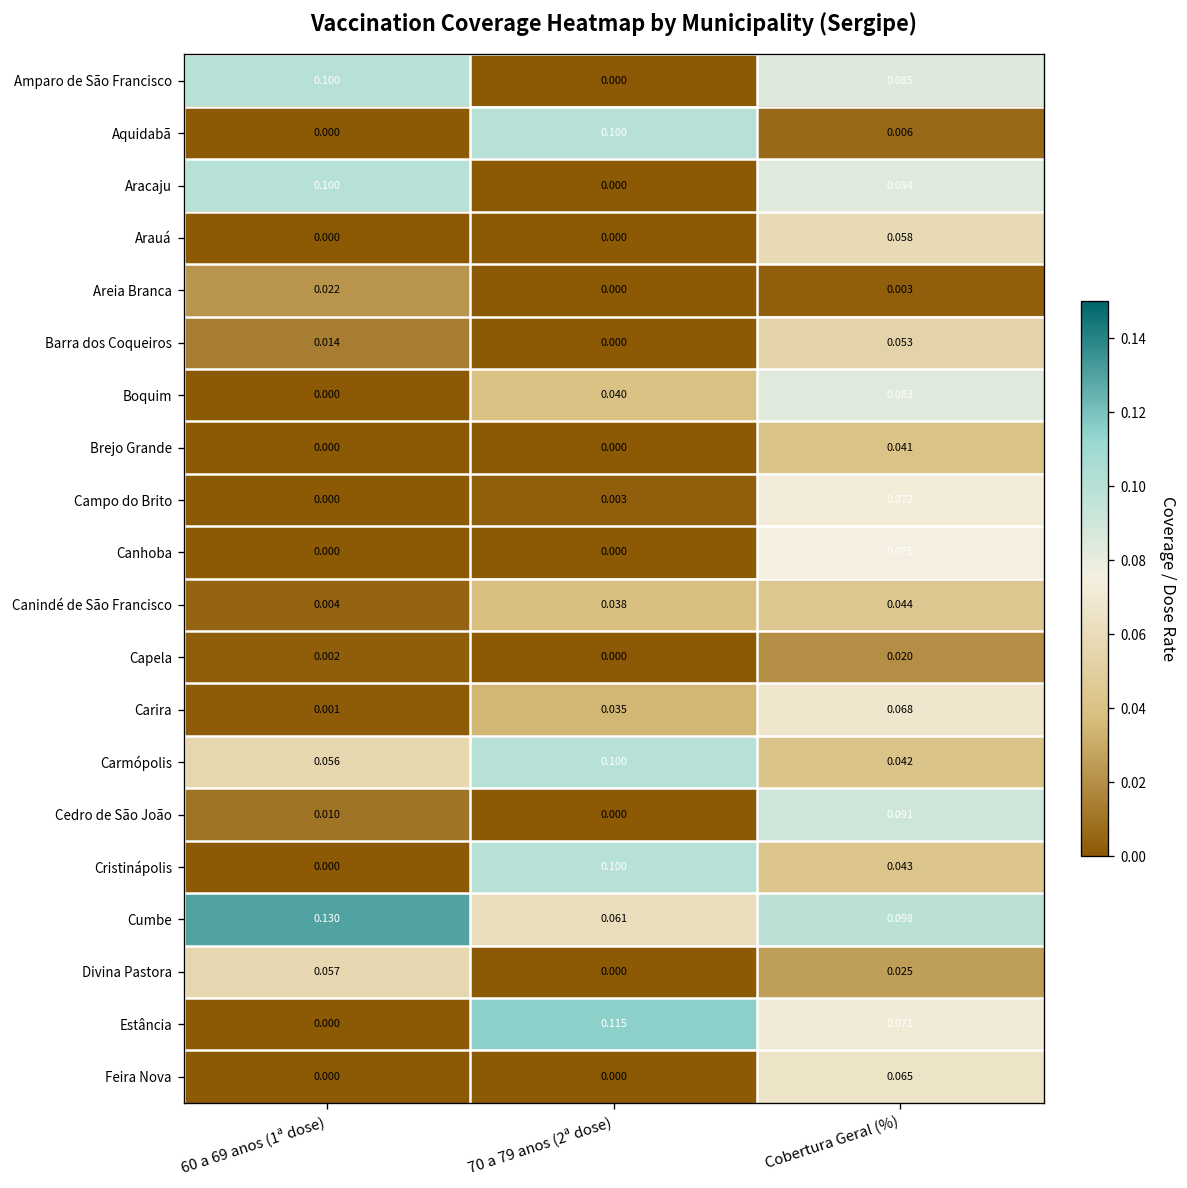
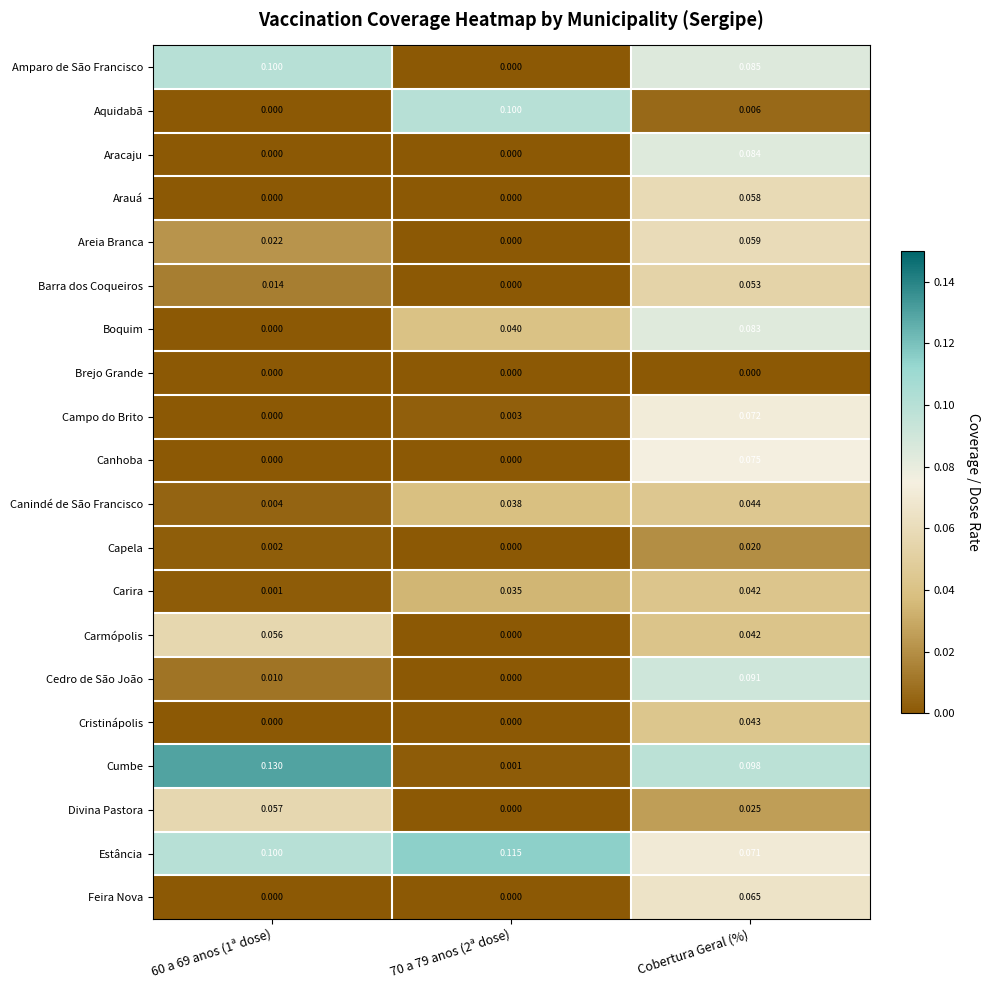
Aracaju, 60 a 69 anos (1ª dose): 0.100 -> 0.000
Areia Branca, Cobertura Geral (%): 0.003 -> 0.059
Brejo Grande, Cobertura Geral (%): 0.041 -> 0.000
Carira, Cobertura Geral (%): 0.068 -> 0.042
Carmópolis, 70 a 79 anos (2ª dose): 0.100 -> 0.000
Cristinápolis, 70 a 79 anos (2ª dose): 0.100 -> 0.000
Cumbe, 70 a 79 anos (2ª dose): 0.061 -> 0.001
Estância, 60 a 69 anos (1ª dose): 0.000 -> 0.100
